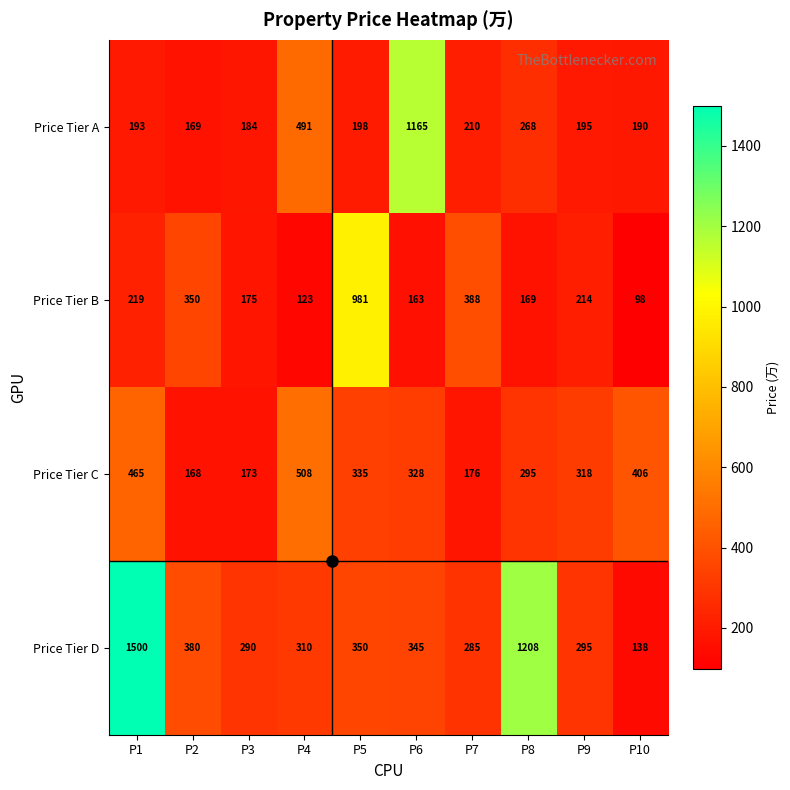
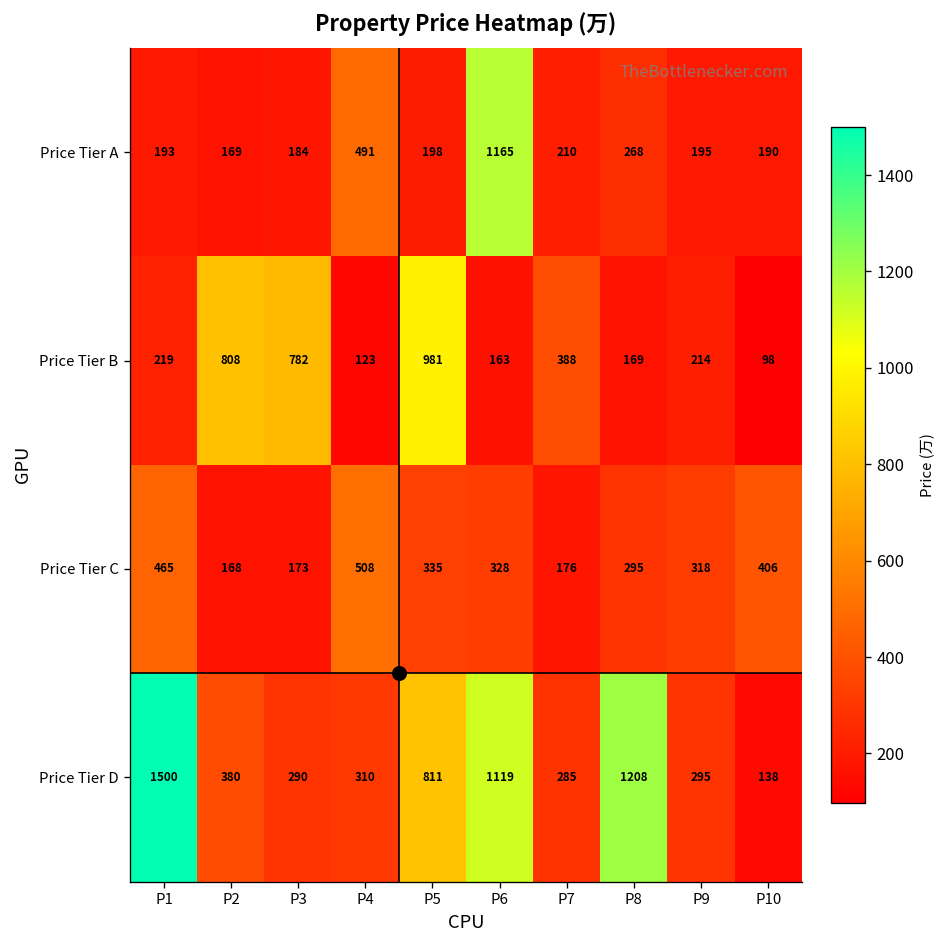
Price Tier B, P2: 350 -> 808
Price Tier B, P3: 175 -> 782
Price Tier D, P5: 350 -> 811
Price Tier D, P6: 345 -> 1119
